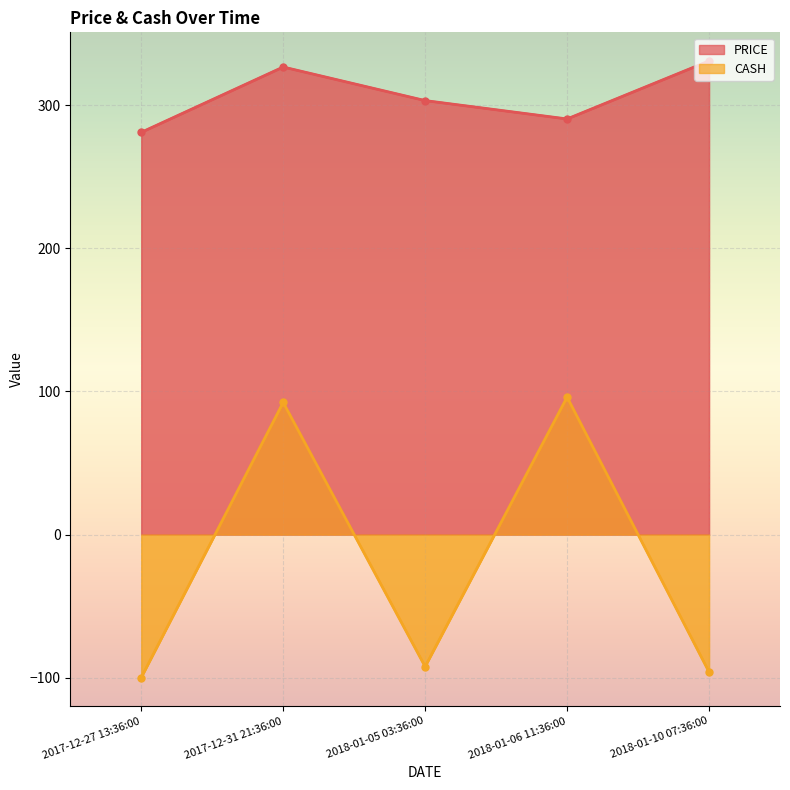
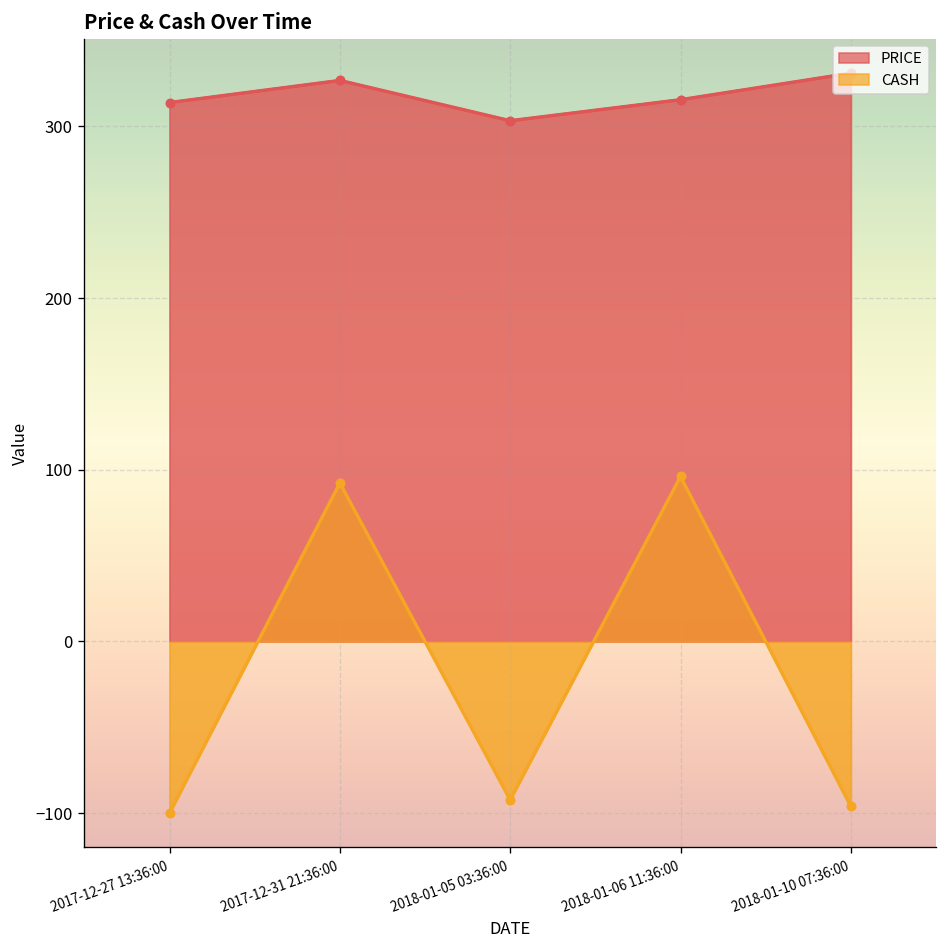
PRICE, 2017-12-27 13:36:00: 281 -> 314
PRICE, 2018-01-06 11:36:00: 290 -> 316
